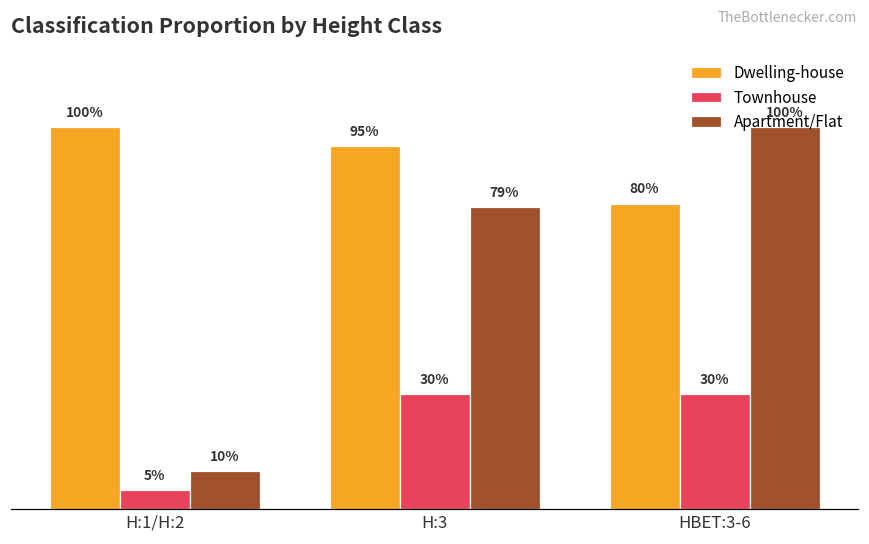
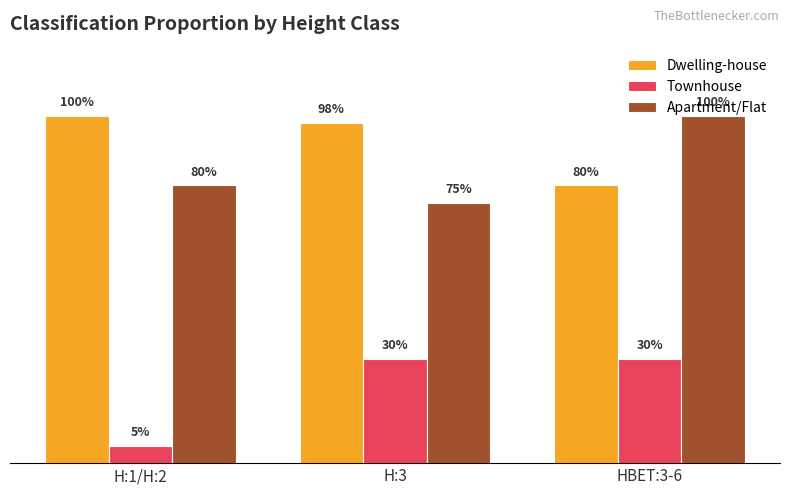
Apartment/Flat, H:1/H:2: 10% -> 80%
Dwelling-house, H:3: 95% -> 98%
Apartment/Flat, H:3: 79% -> 75%
